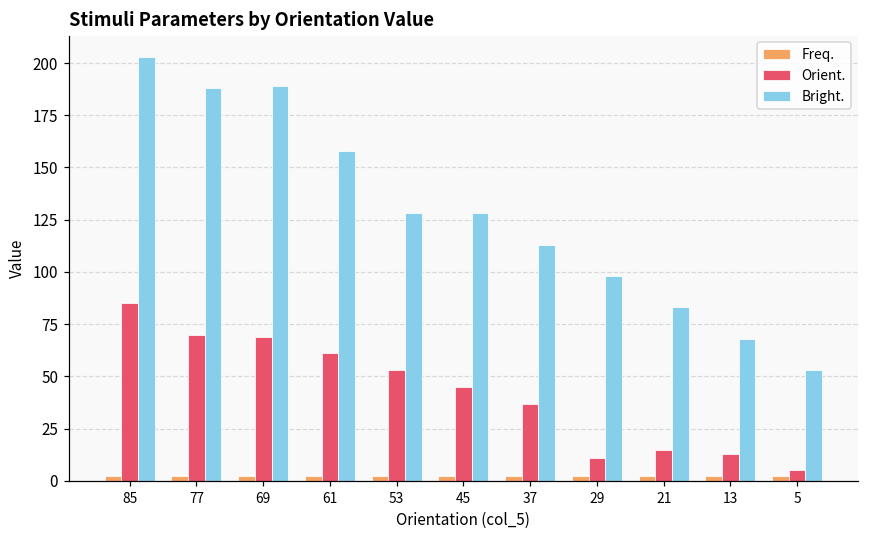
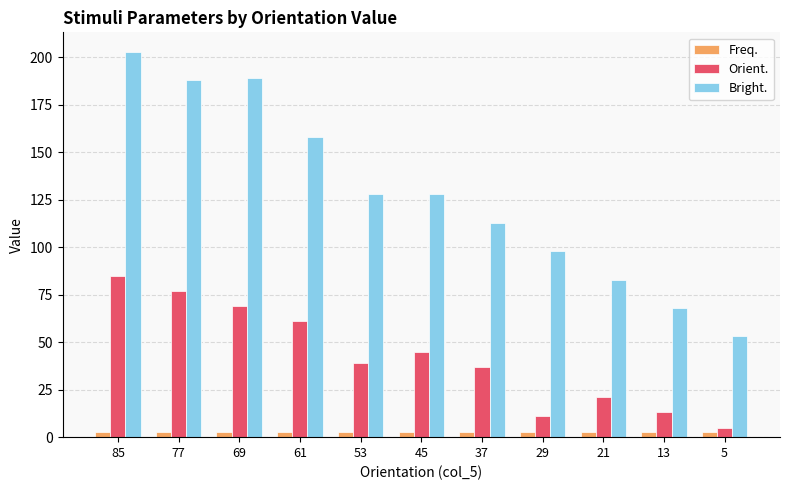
Orient., 77: 70 -> 77
Orient., 53: 53 -> 39
Orient., 21: 15 -> 21
